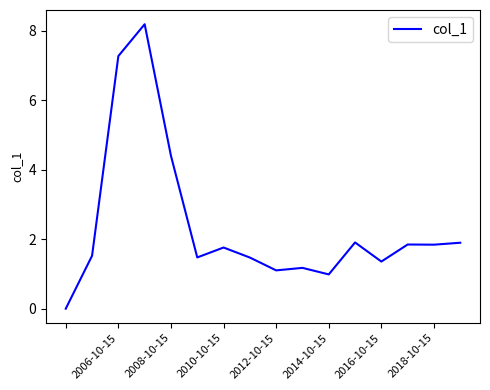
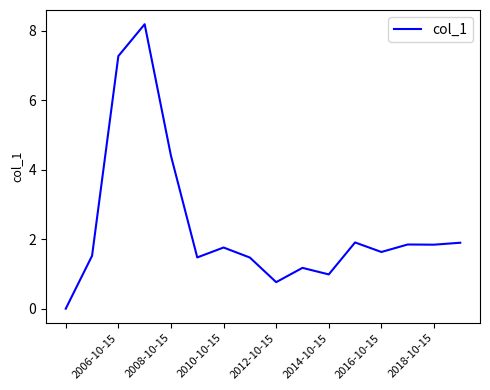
2012-10-15: 1.1 -> 0.8
2016-10-15: 1.4 -> 1.6
